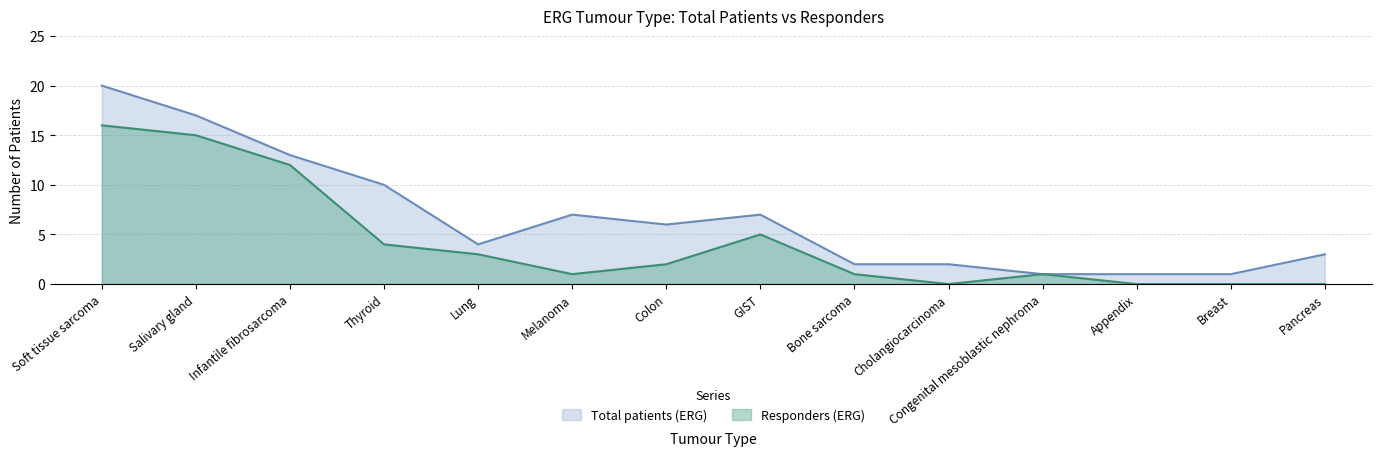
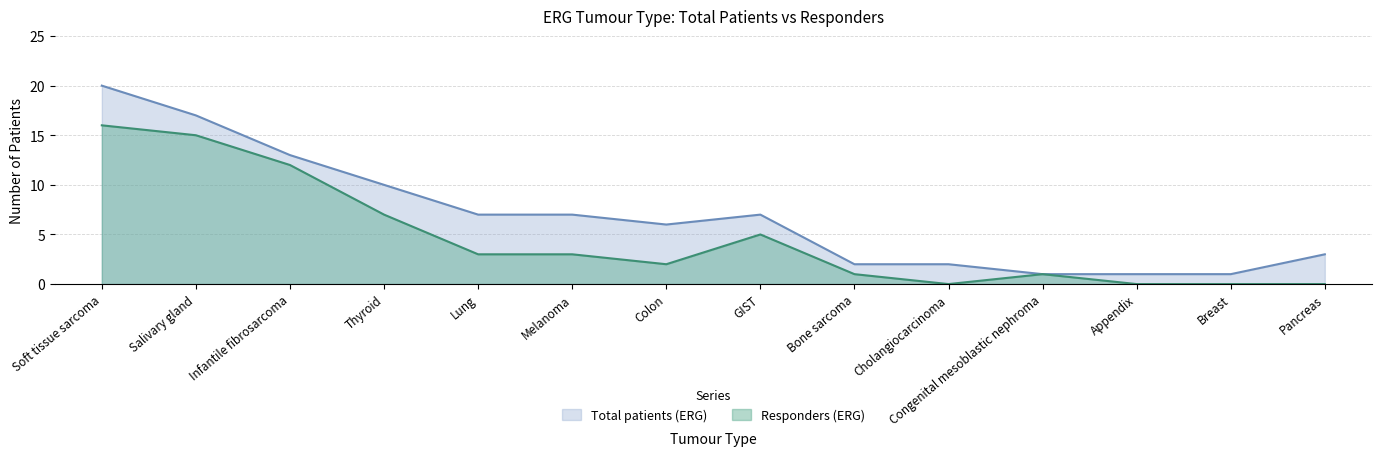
Responders (ERG), Thyroid: 4 -> 7
Total patients (ERG), Lung: 4 -> 7
Responders (ERG), Melanoma: 1 -> 3
